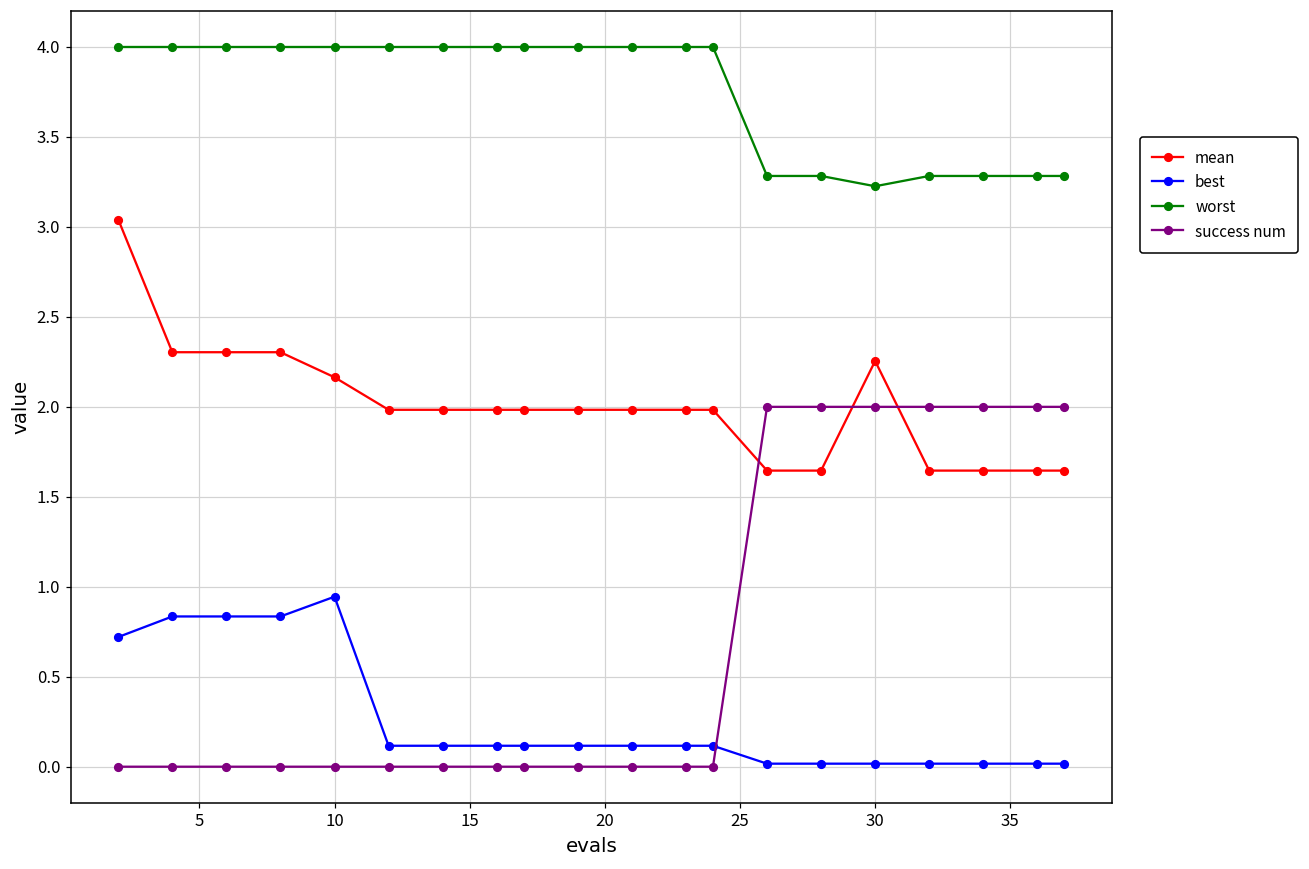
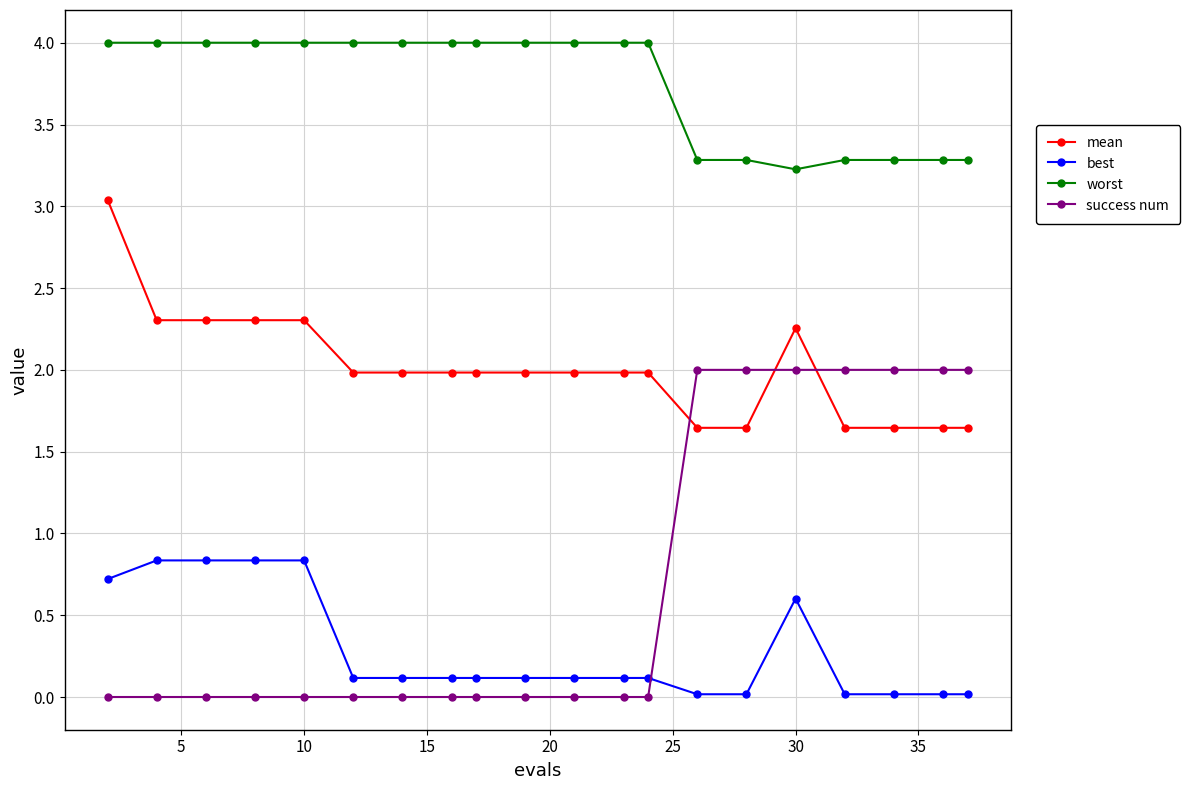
mean, 10: 2.16 -> 2.30
best, 10: 0.94 -> 0.84
best, 30: 0.02 -> 0.60
